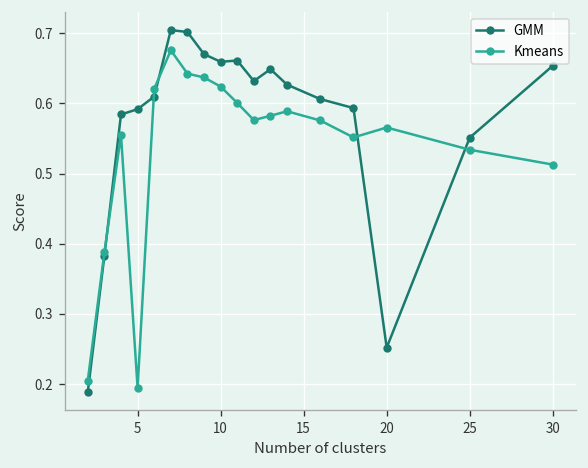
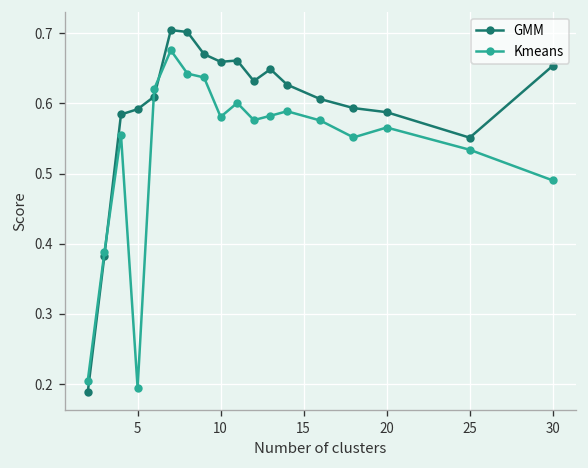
Kmeans, 10: 0.62 -> 0.58
GMM, 20: 0.25 -> 0.59
Kmeans, 30: 0.51 -> 0.49
